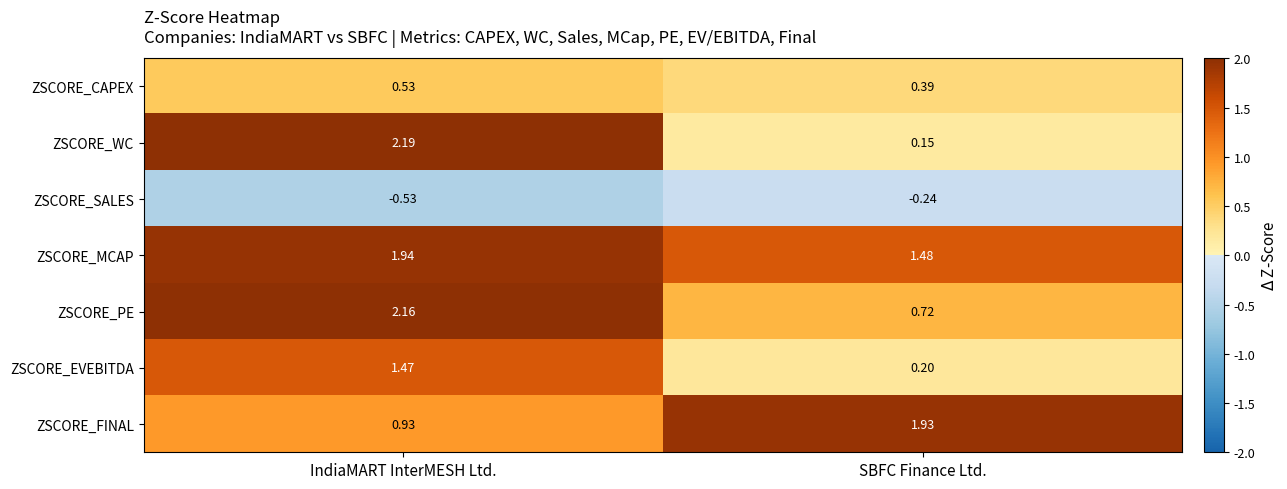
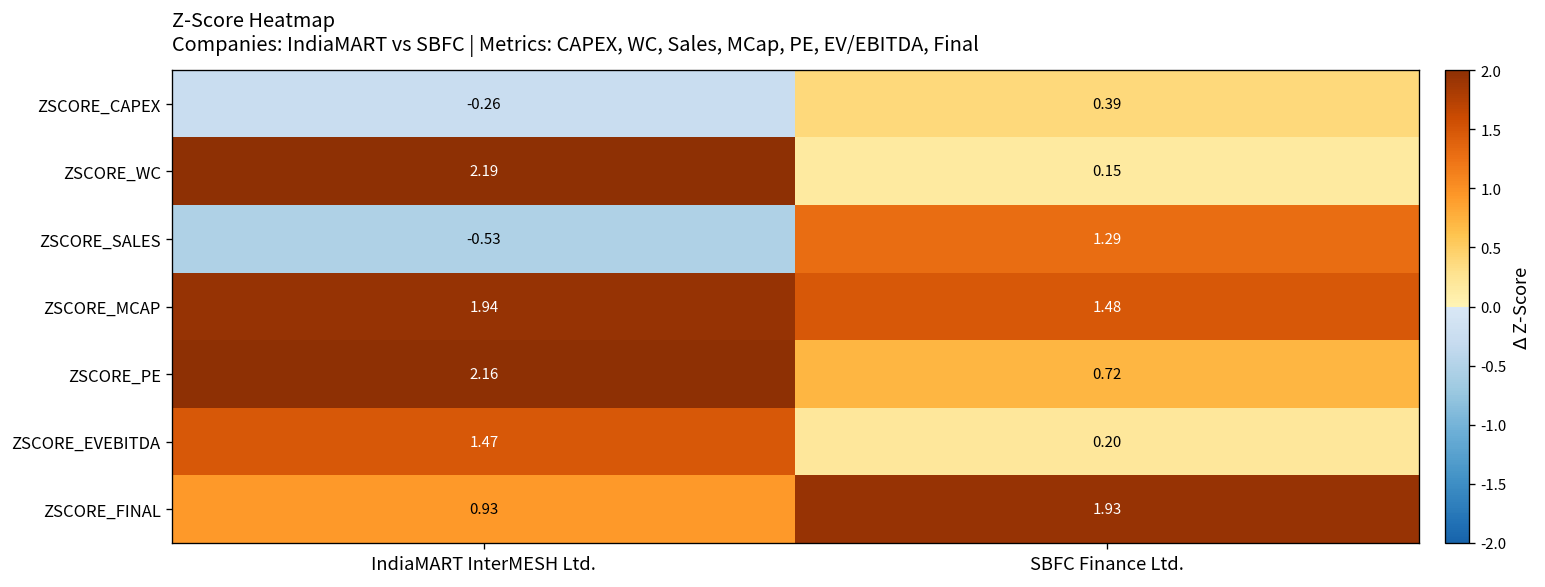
ZSCORE_CAPEX, IndiaMART InterMESH Ltd.: 0.53 -> -0.26
ZSCORE_SALES, SBFC Finance Ltd.: -0.24 -> 1.29
